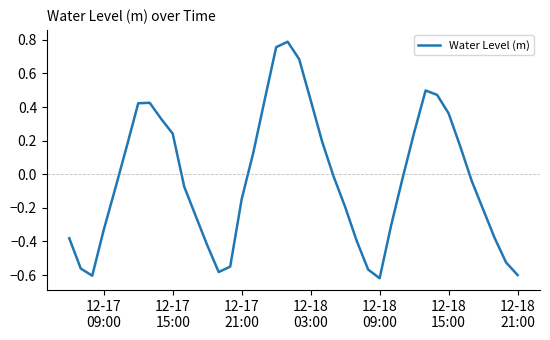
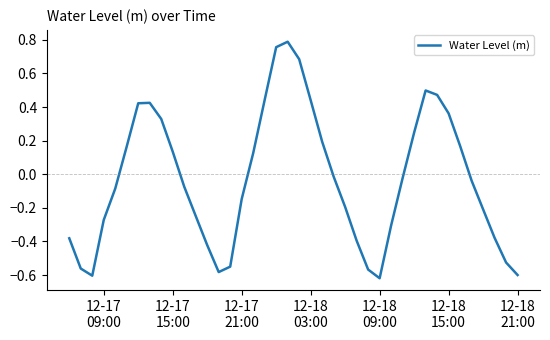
12-17 09:00: -0.33 -> -0.27
12-17 15:00: 0.24 -> 0.13
